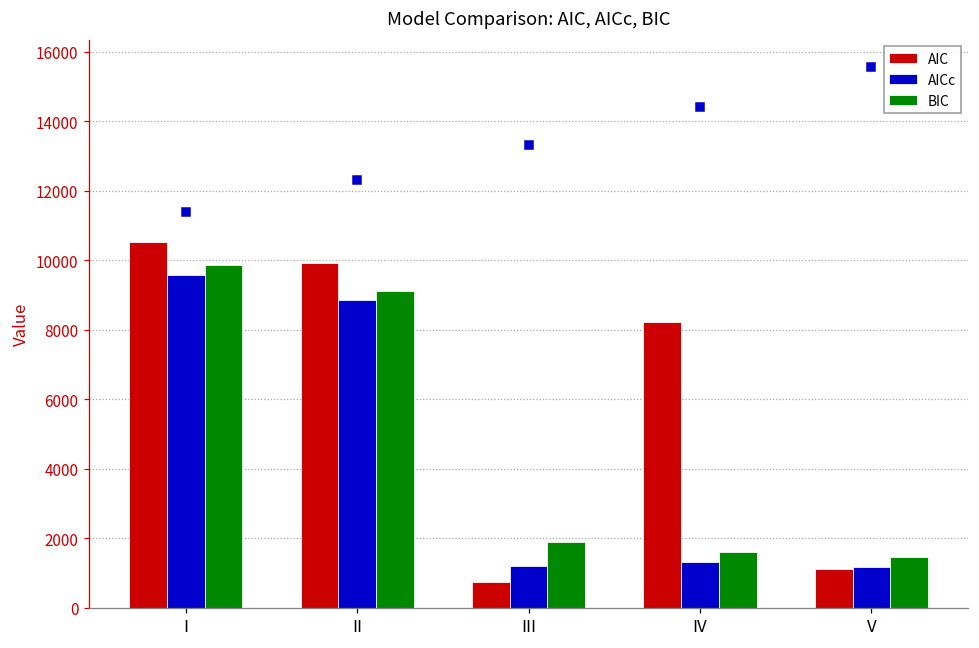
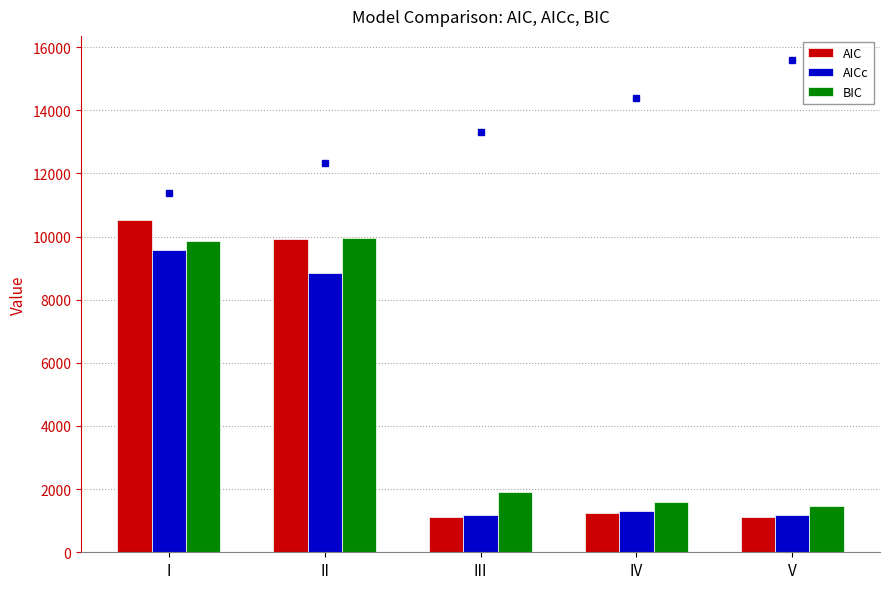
BIC, II: 9100 -> 10000
AIC, III: 700 -> 1100
AIC, IV: 8200 -> 1200
